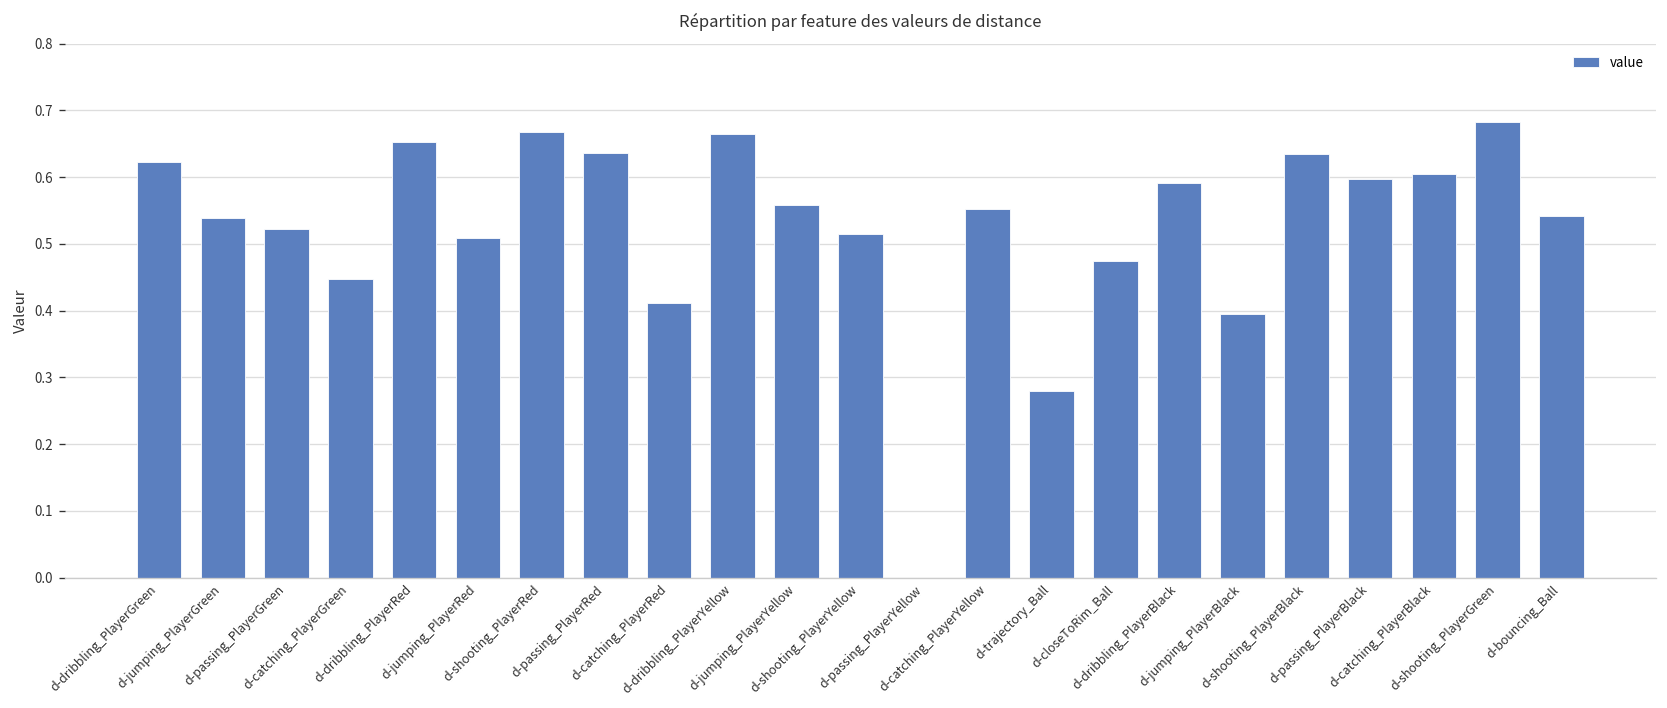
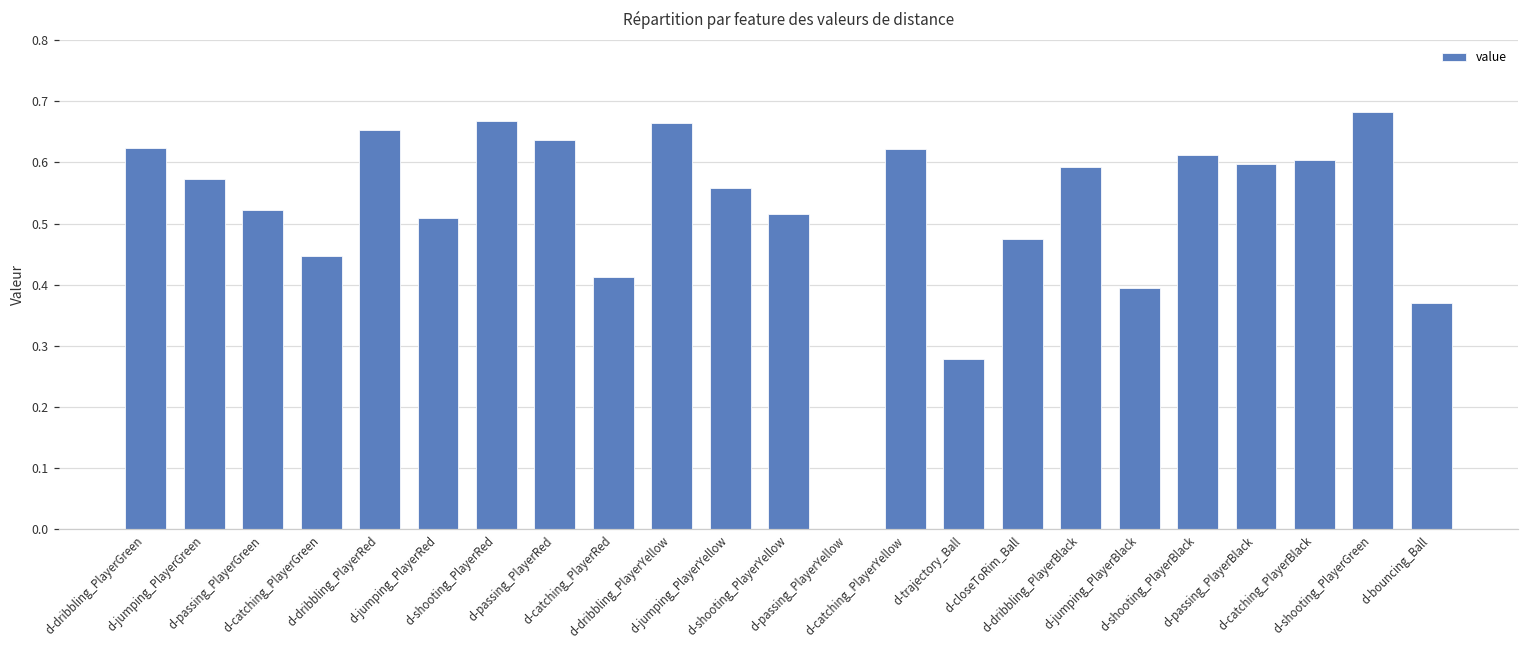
d-jumping_PlayerGreen: 0.54 -> 0.57
d-catching_PlayerYellow: 0.55 -> 0.62
d-shooting_PlayerBlack: 0.63 -> 0.61
d-bouncing_Ball: 0.54 -> 0.37
